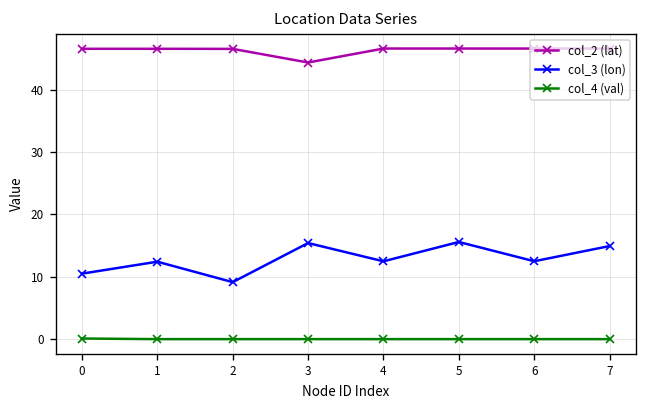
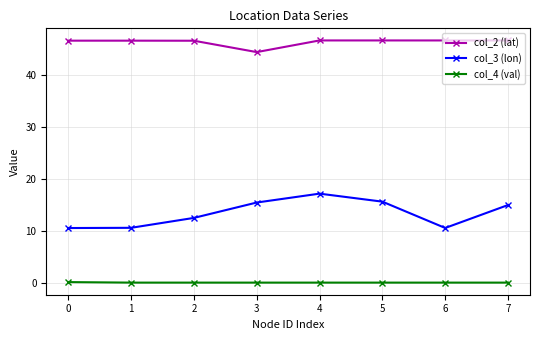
col_3 (lon), 1: 12 -> 11
col_3 (lon), 2: 9 -> 12
col_3 (lon), 4: 12 -> 17
col_3 (lon), 6: 12 -> 11
